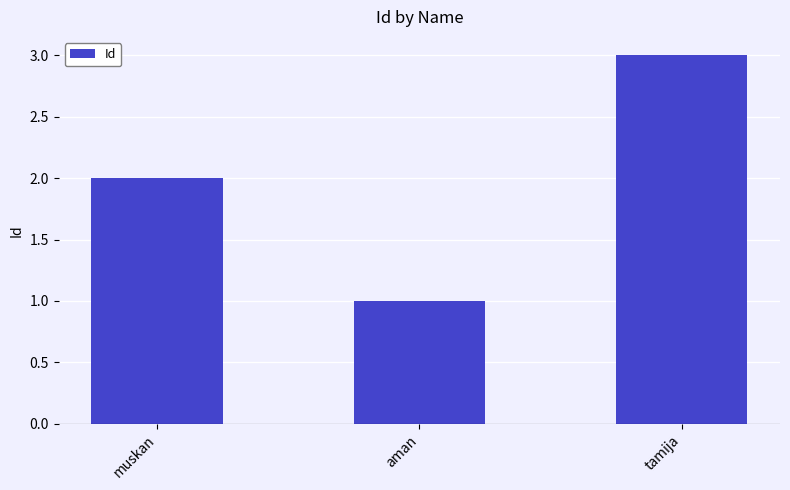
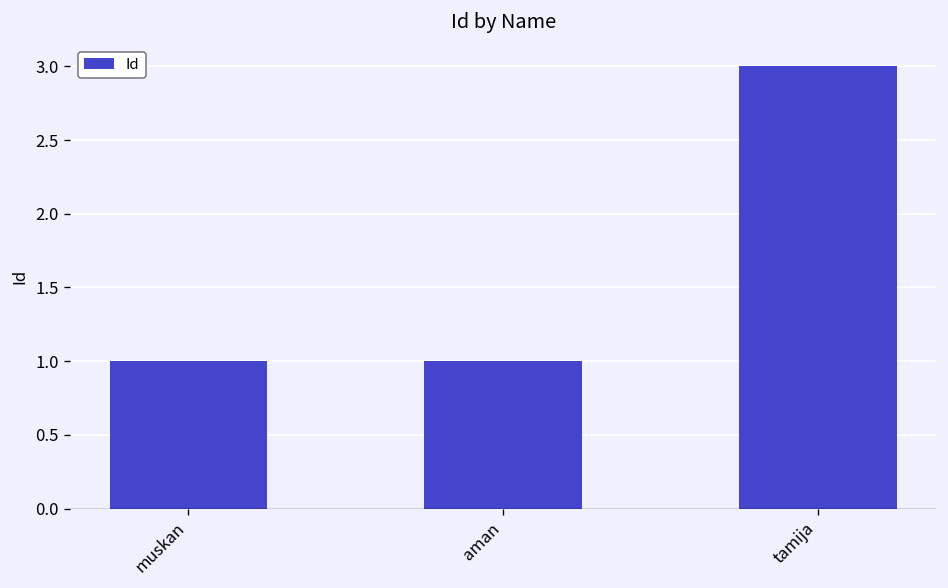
muskan: 2 -> 1
